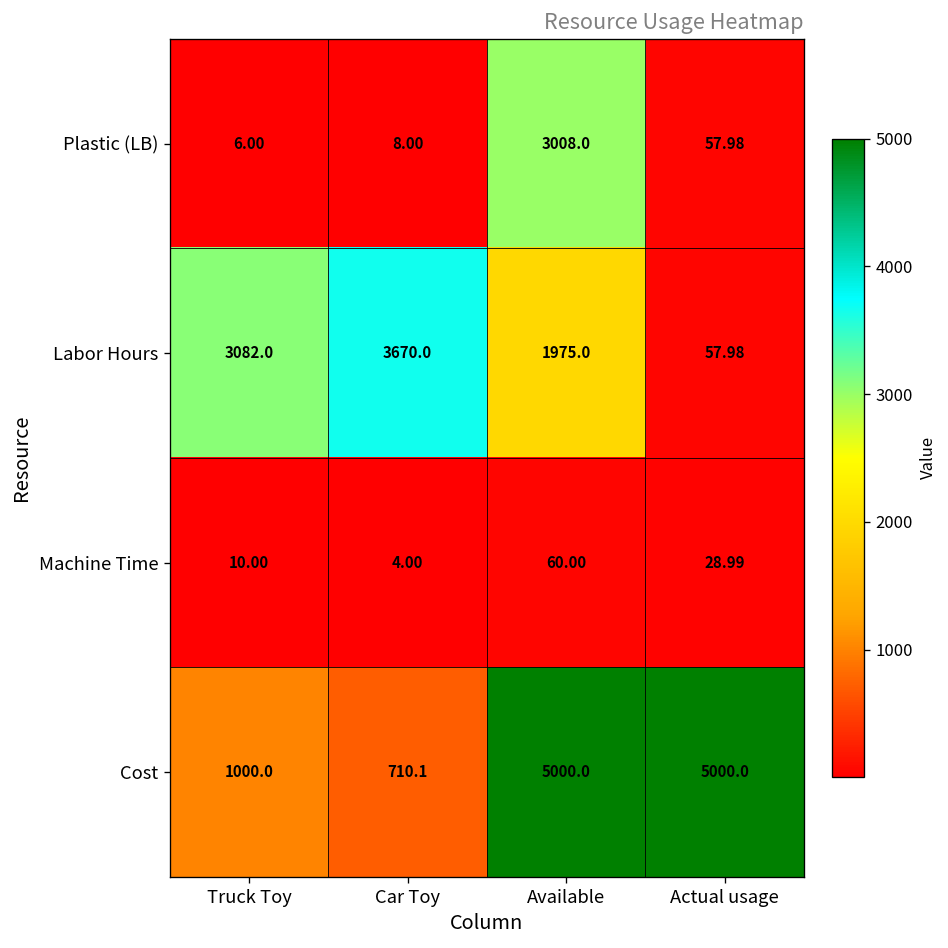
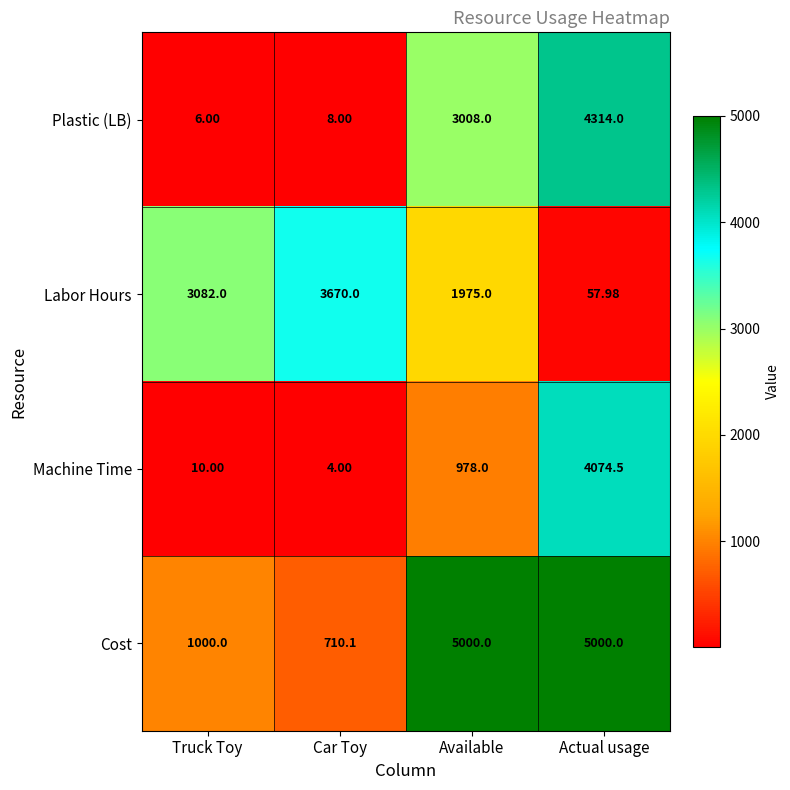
Plastic (LB), Actual usage: 57.98 -> 4314.0
Machine Time, Available: 60.00 -> 978.0
Machine Time, Actual usage: 28.99 -> 4074.5
